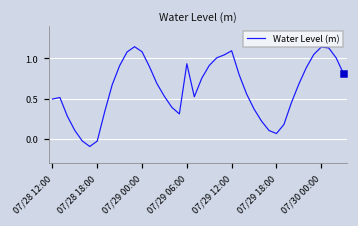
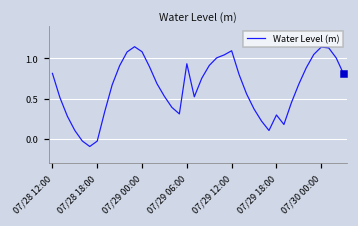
Water Level (m), 07/28 12:00: 0.5 -> 0.8
Water Level (m), 07/29 18:00: 0.1 -> 0.3
